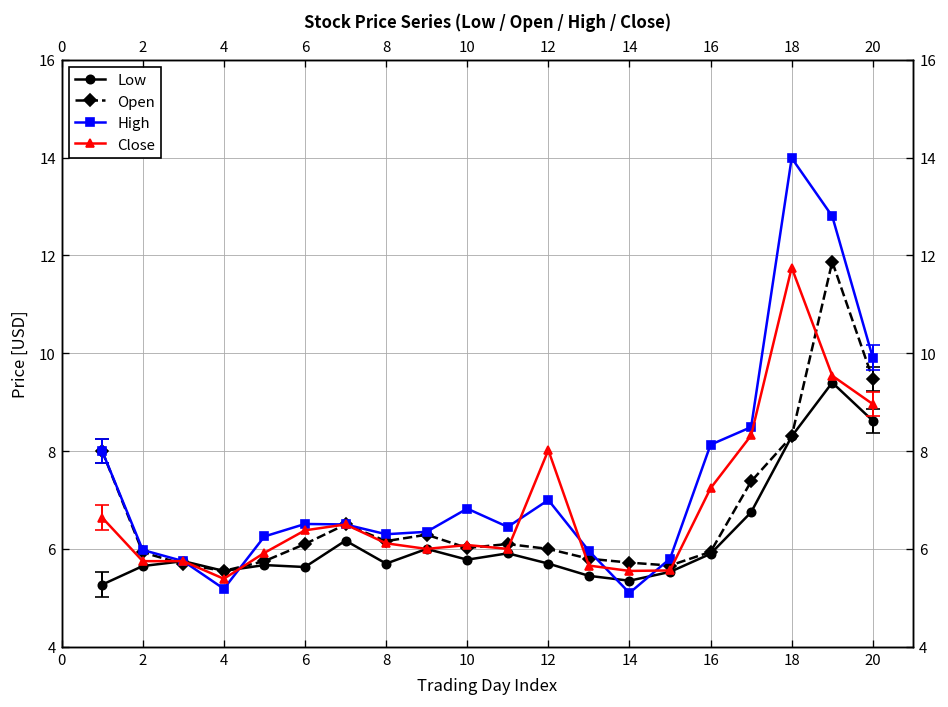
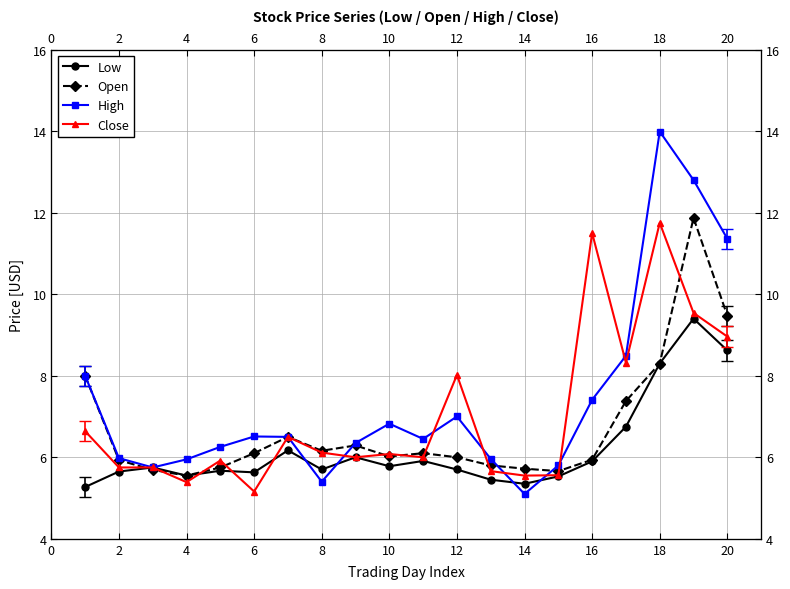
High, 4: 5.2 -> 5.9
Close, 6: 6.4 -> 5.2
High, 8: 6.3 -> 5.4
High, 16: 8.1 -> 7.4
Close, 16: 7.2 -> 11.5
High, 20: 9.9 -> 11.4
